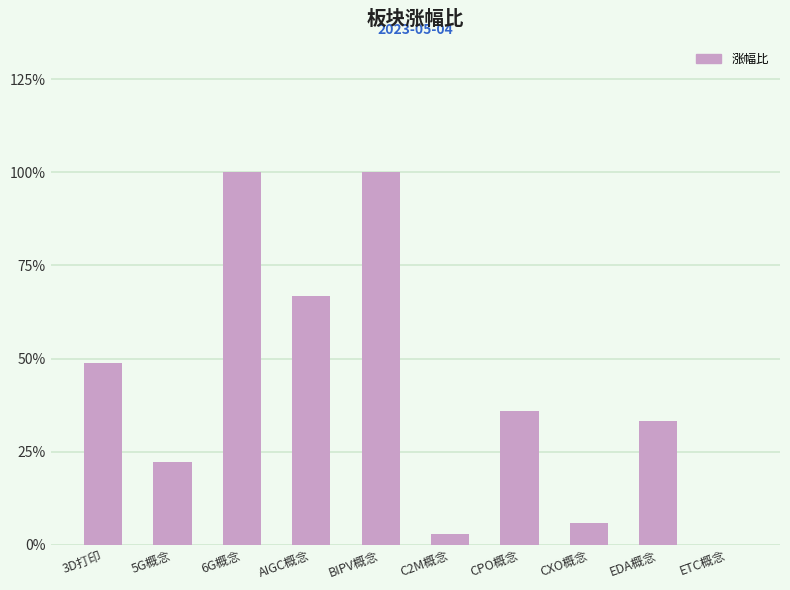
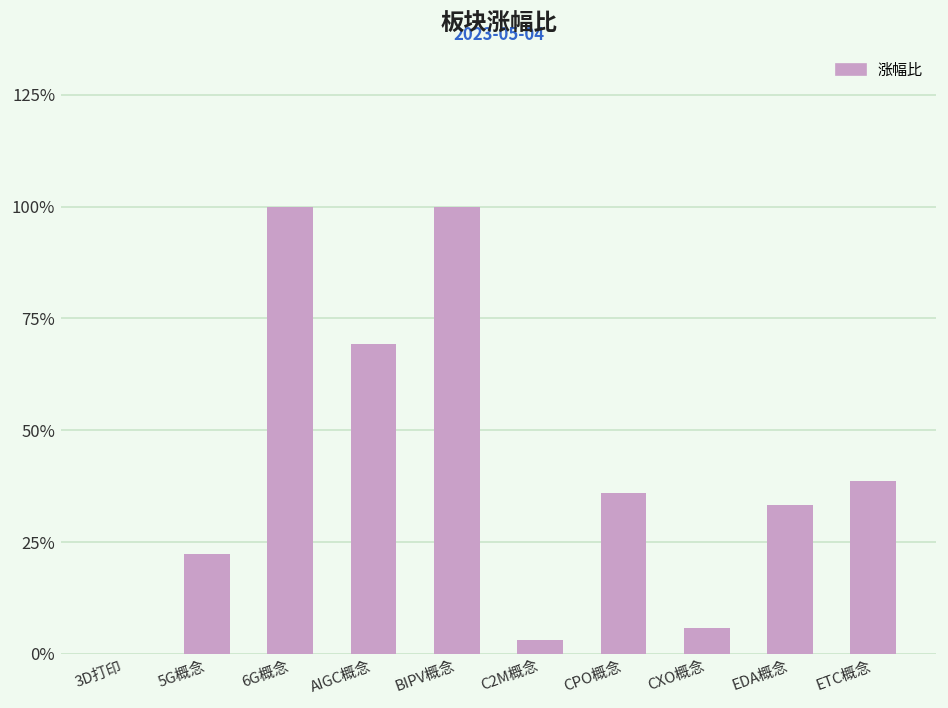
3D打印: 49% -> 0%
AIGC概念: 67% -> 69%
ETC概念: 0% -> 39%
